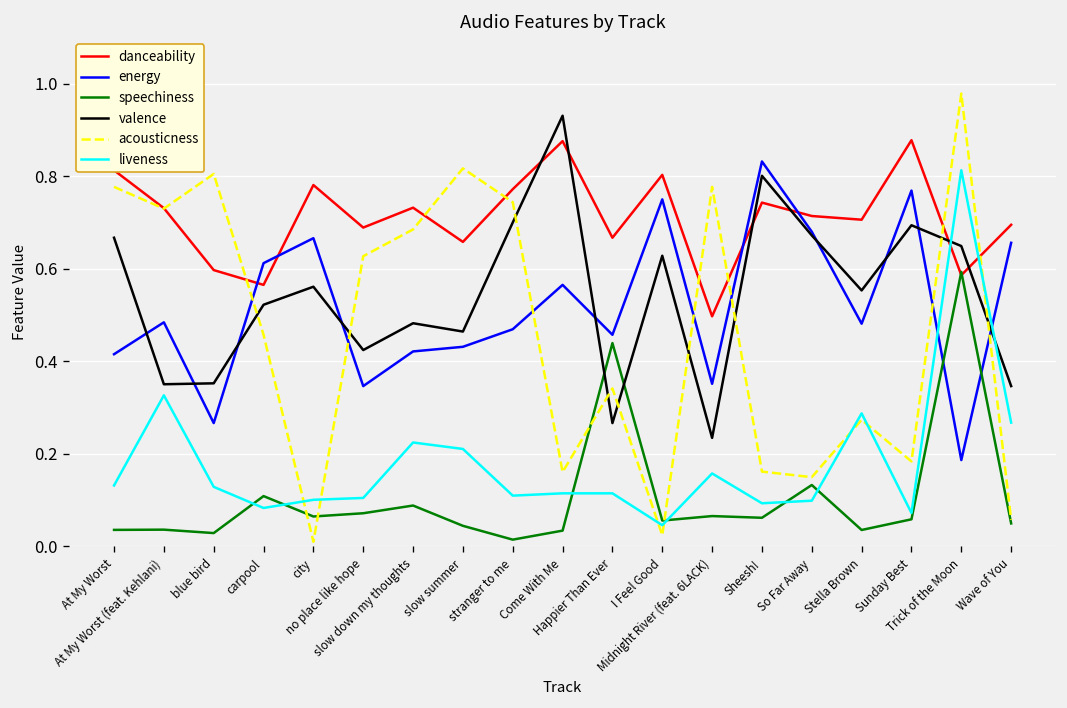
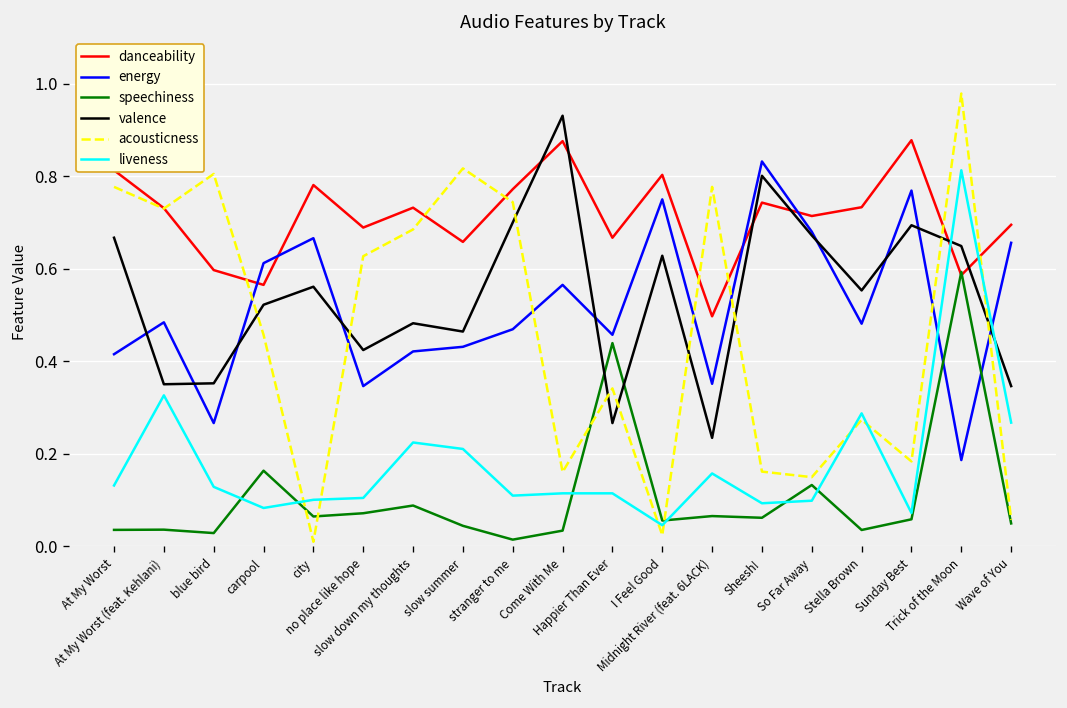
speechiness, carpool: 0.11 -> 0.16
danceability, Stella Brown: 0.71 -> 0.73
